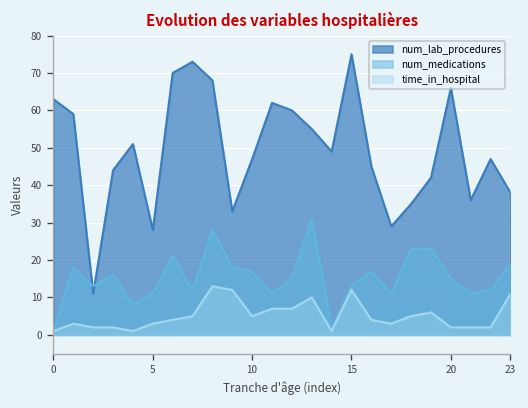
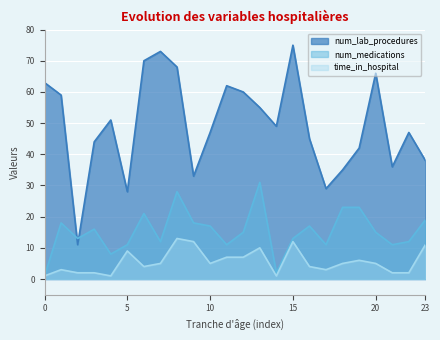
time_in_hospital, 5: 3 -> 9
time_in_hospital, 20: 2 -> 5
